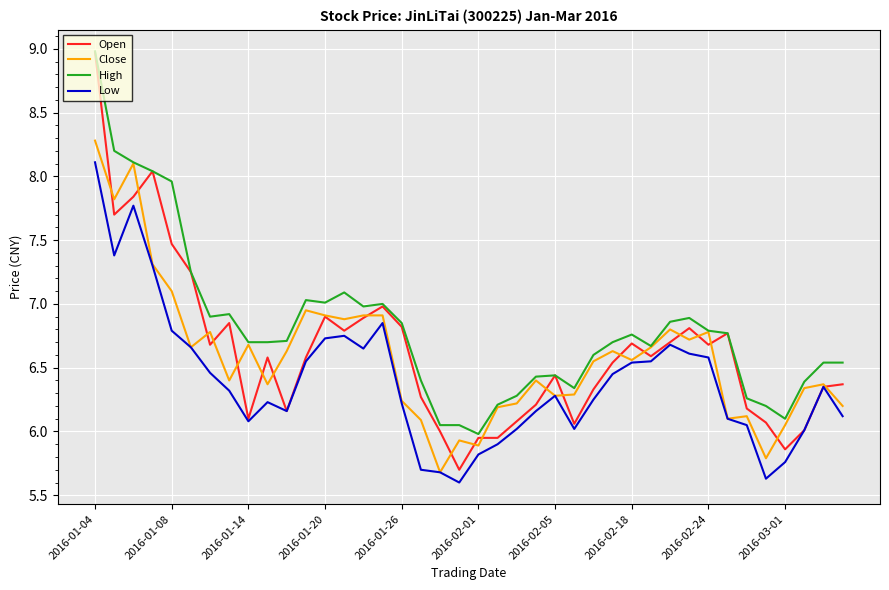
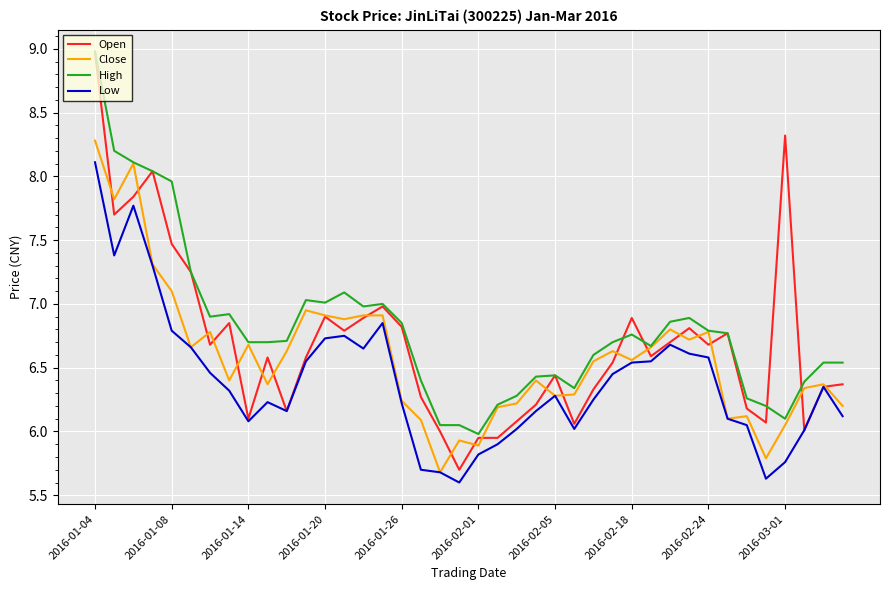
Open, 2016-02-18: 6.69 -> 6.89
Open, 2016-03-01: 5.86 -> 8.32
